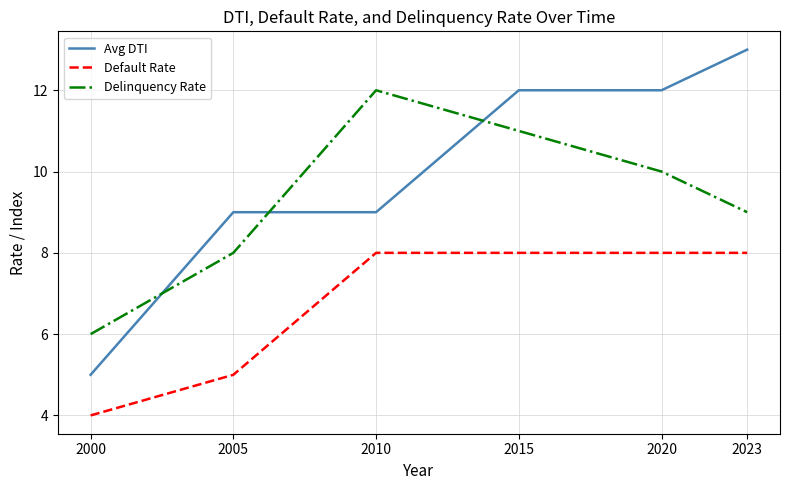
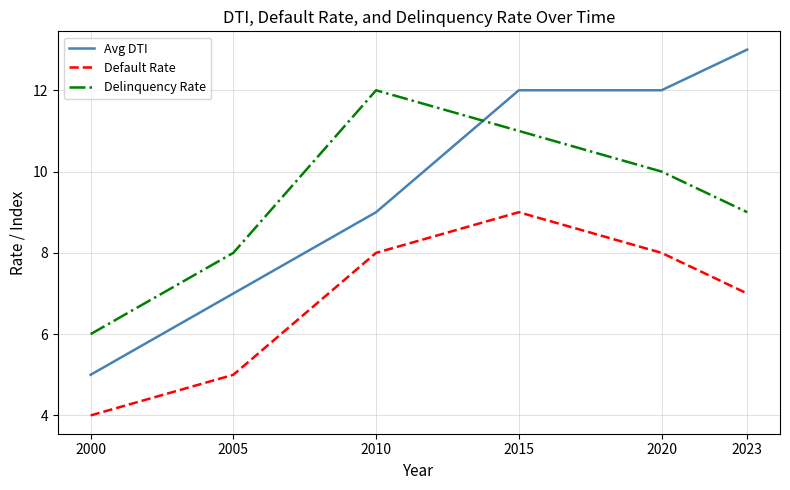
Avg DTI, 2005: 9 -> 7
Default Rate, 2015: 8 -> 9
Default Rate, 2023: 8 -> 7
